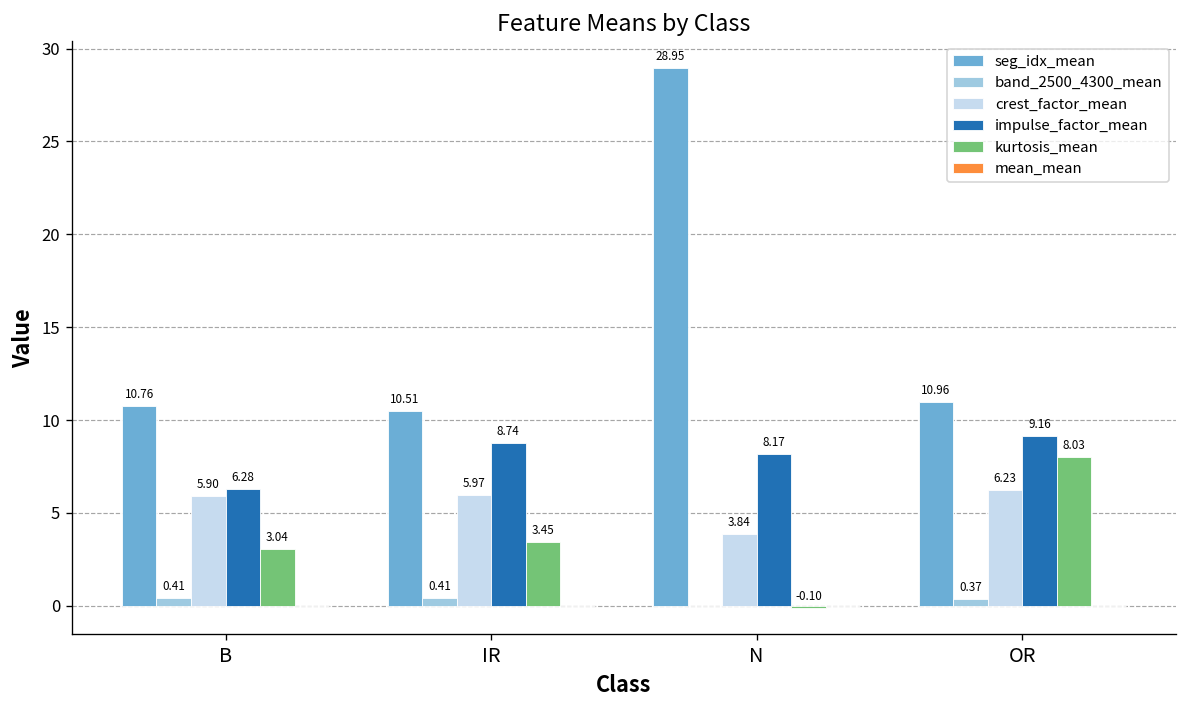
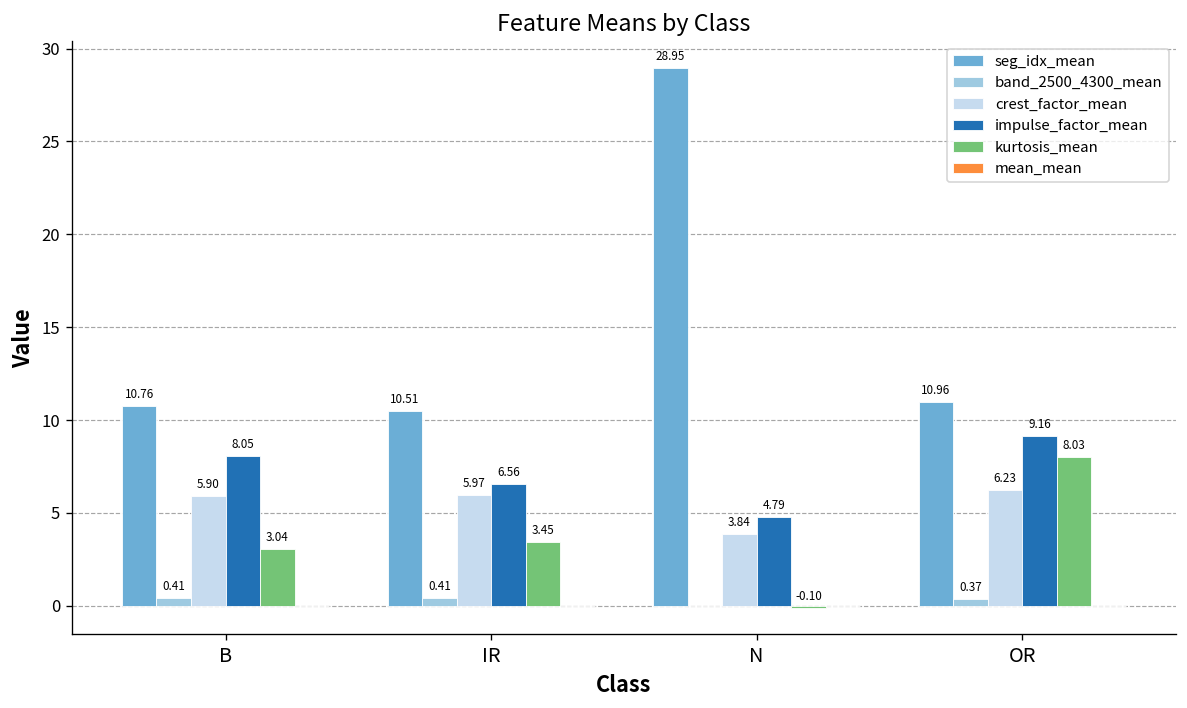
impulse_factor_mean, B: 6.28 -> 8.05
impulse_factor_mean, IR: 8.74 -> 6.56
impulse_factor_mean, N: 8.17 -> 4.79
